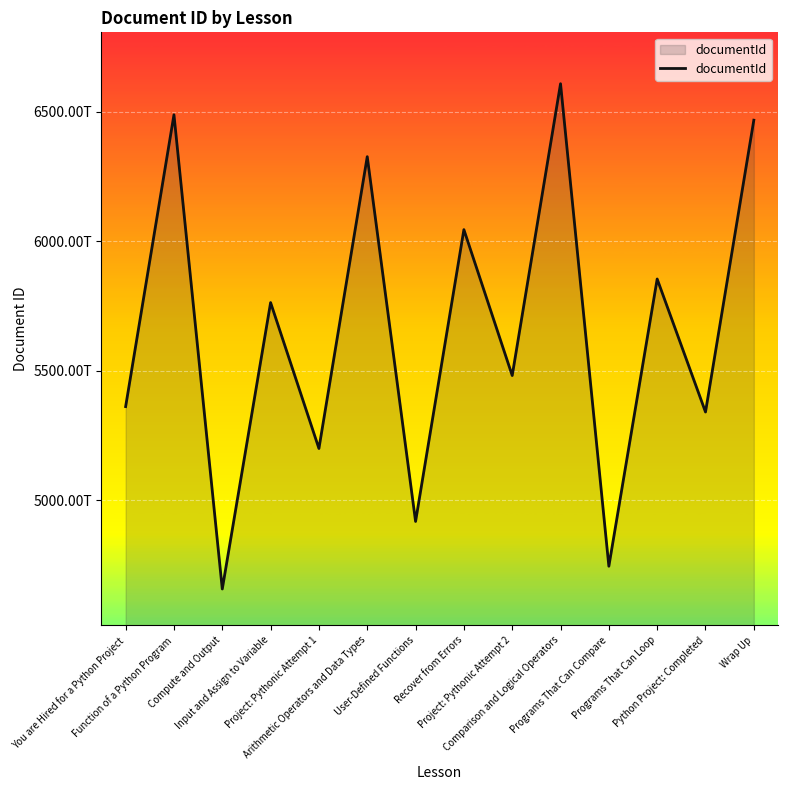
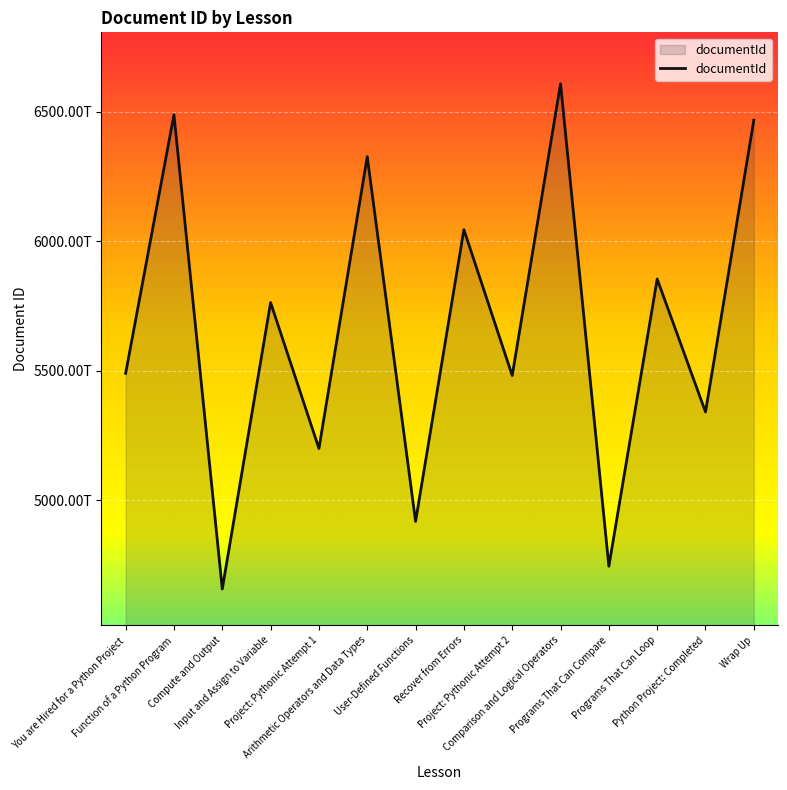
You are Hired for a Python Project: 5360T -> 5490T
